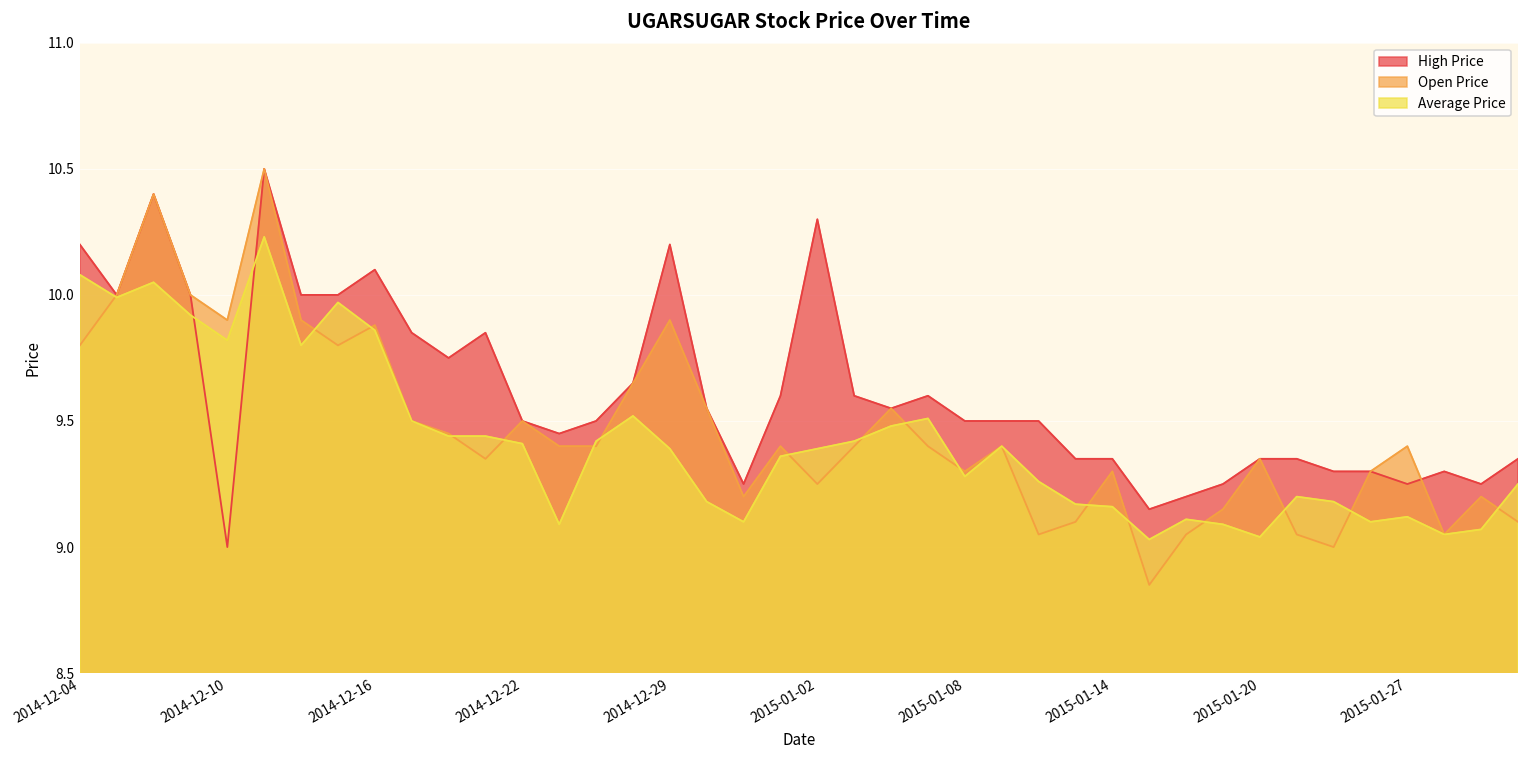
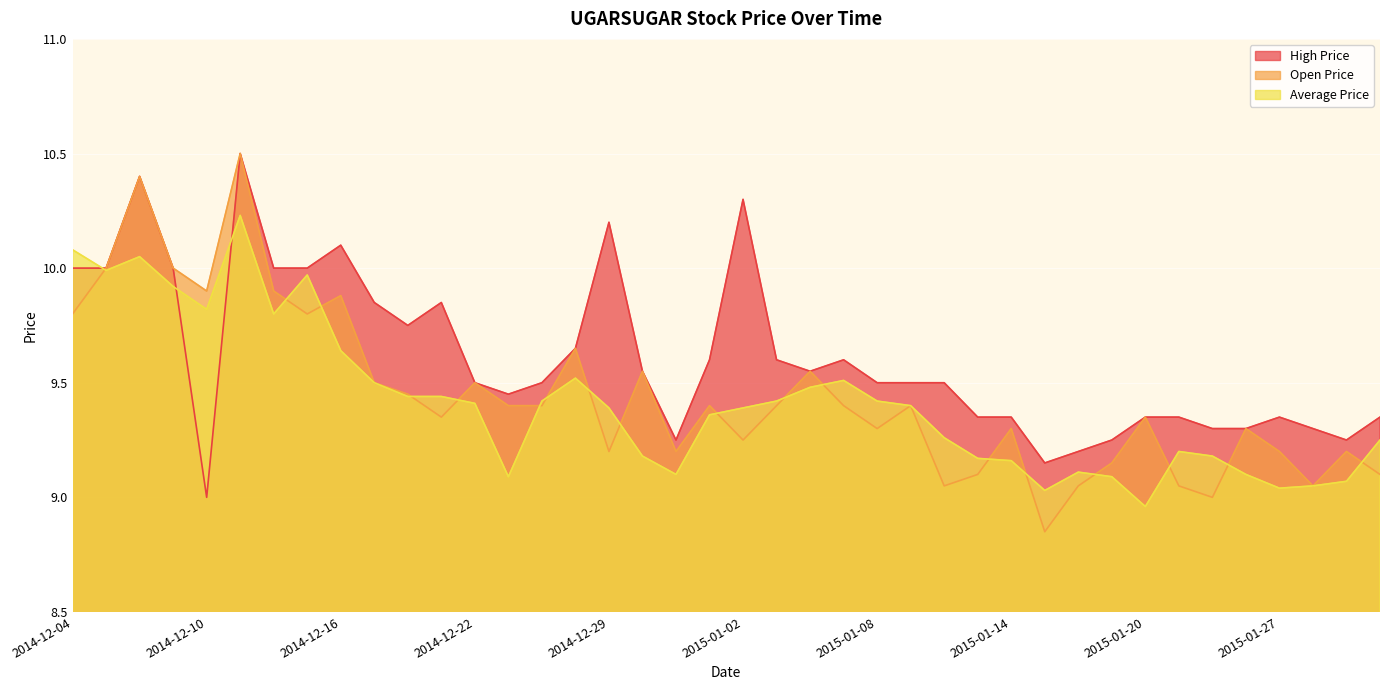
High Price, 2014-12-04: 10.2 -> 10.0
Average Price, 2014-12-16: 9.86 -> 9.64
Open Price, 2014-12-29: 9.9 -> 9.2
Average Price, 2015-01-08: 9.28 -> 9.42
Average Price, 2015-01-20: 9.04 -> 8.96
High Price, 2015-01-27: 9.25 -> 9.35
Open Price, 2015-01-27: 9.4 -> 9.2
Average Price, 2015-01-27: 9.12 -> 9.04
